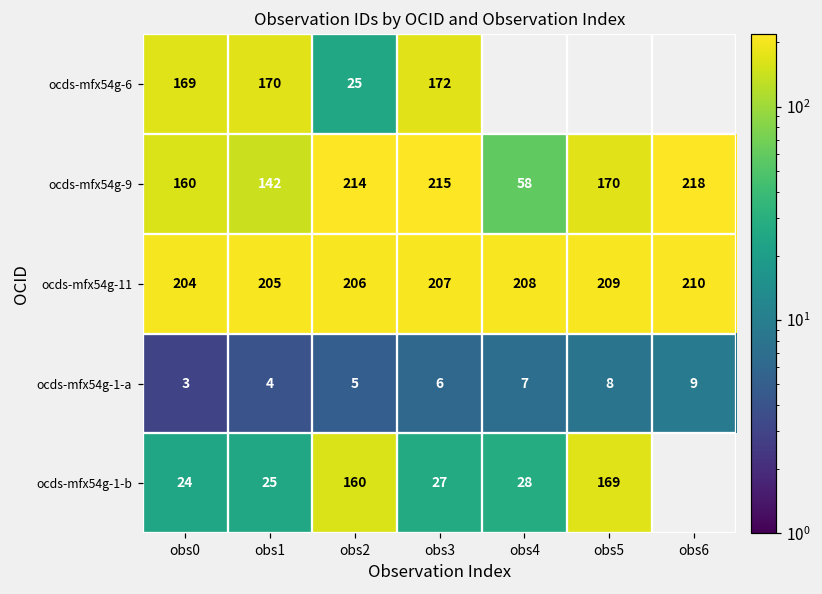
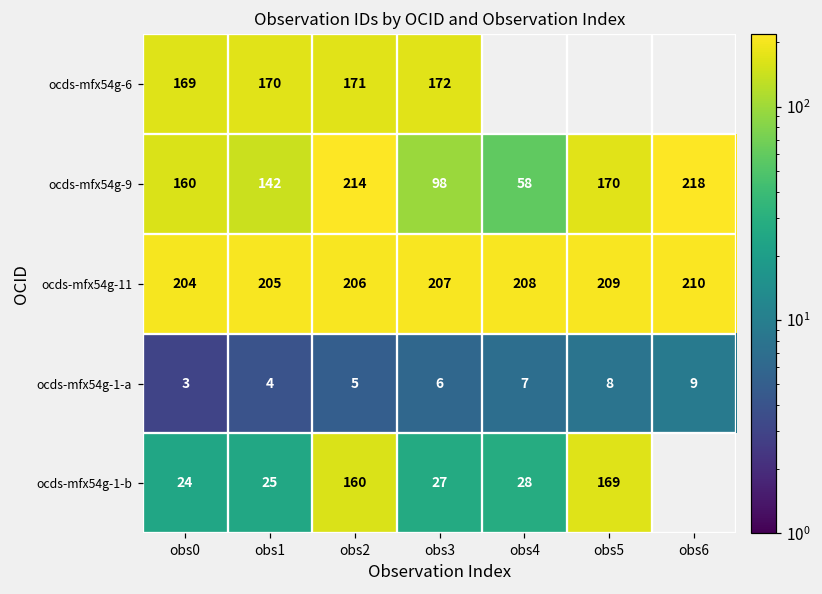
ocds-mfx54g-6, obs2: 25 -> 171
ocds-mfx54g-9, obs3: 215 -> 98
